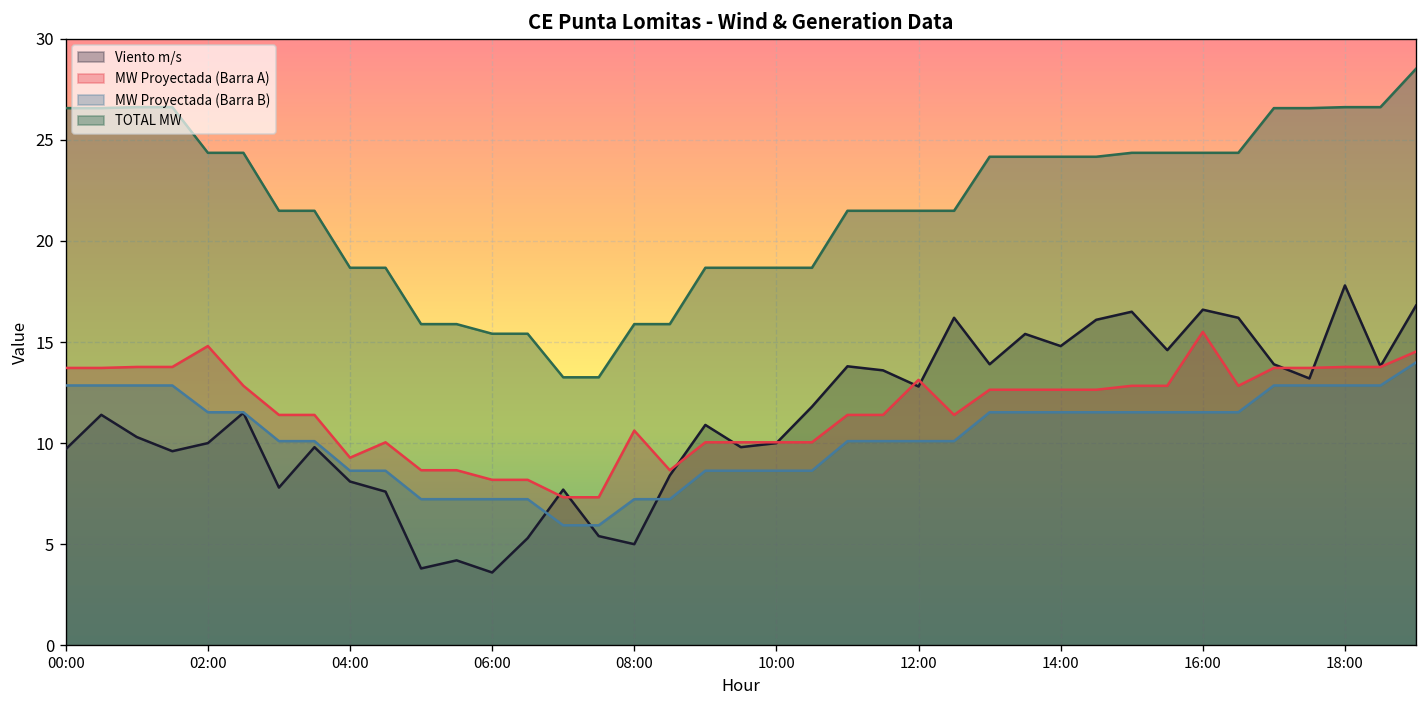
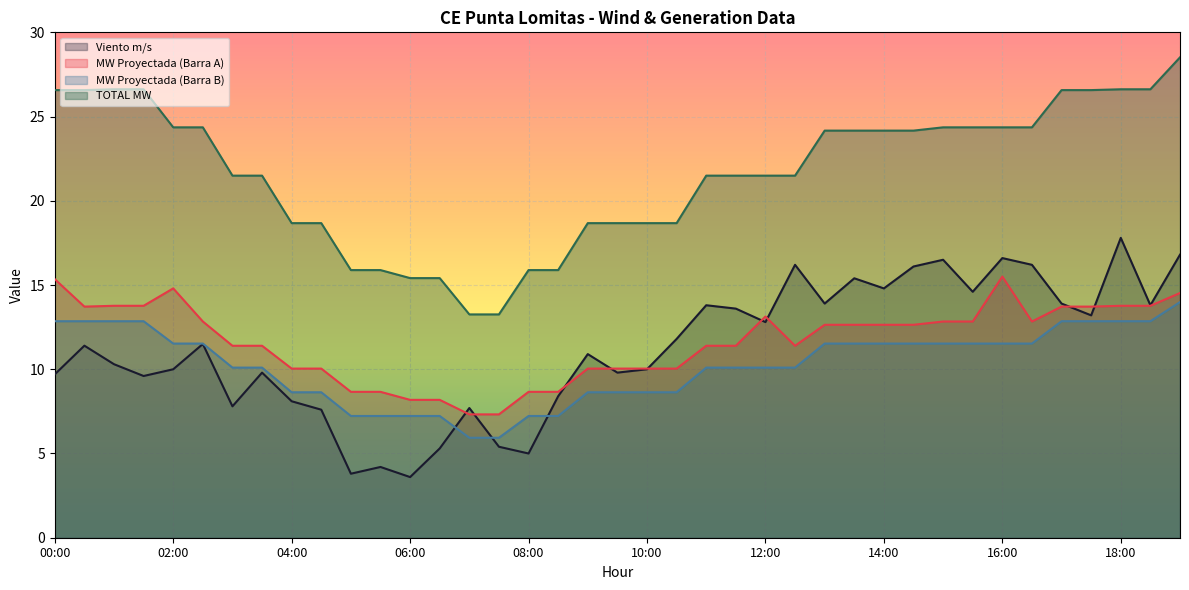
MW Proyectada (Barra A), 00:00: 13.7 -> 15.3
MW Proyectada (Barra A), 04:00: 9.3 -> 10.0
MW Proyectada (Barra A), 08:00: 10.6 -> 8.7
